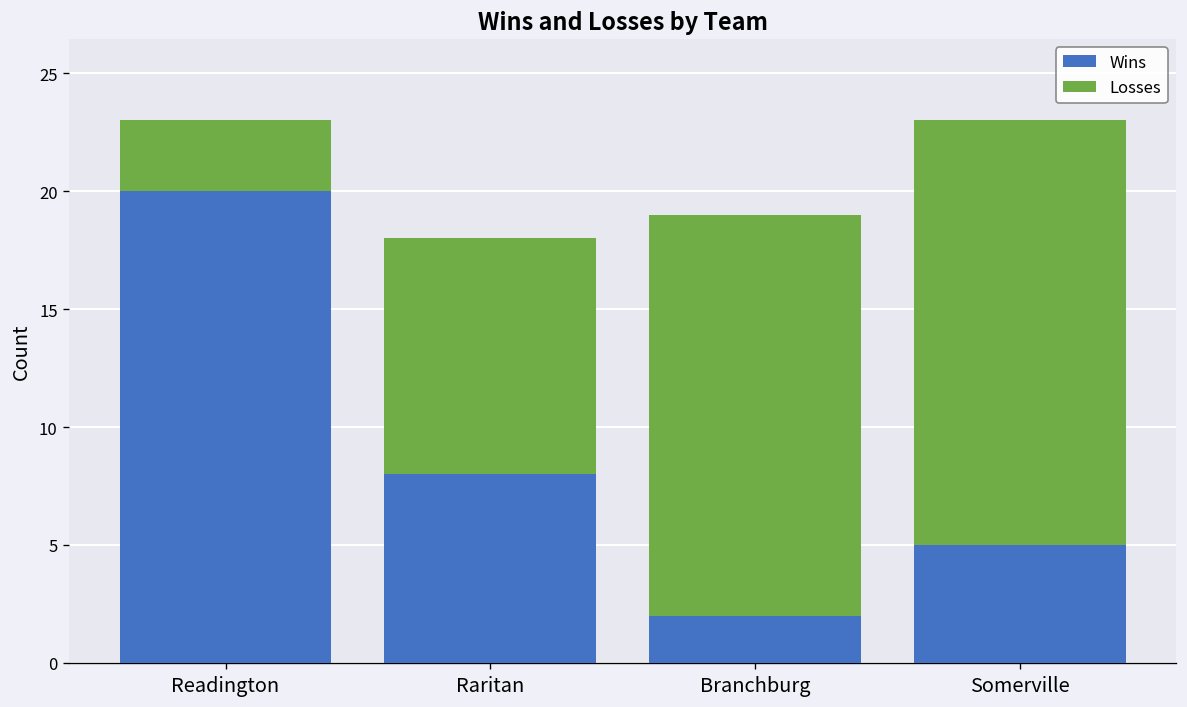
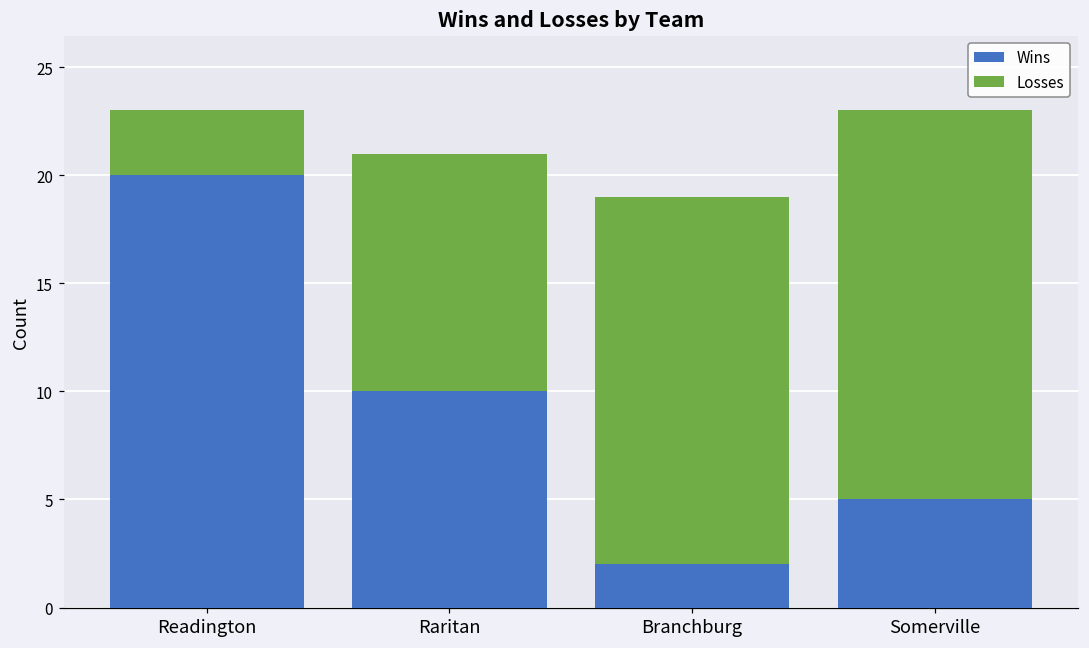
Wins, Raritan: 8 -> 10
Losses, Raritan: 10 -> 11
